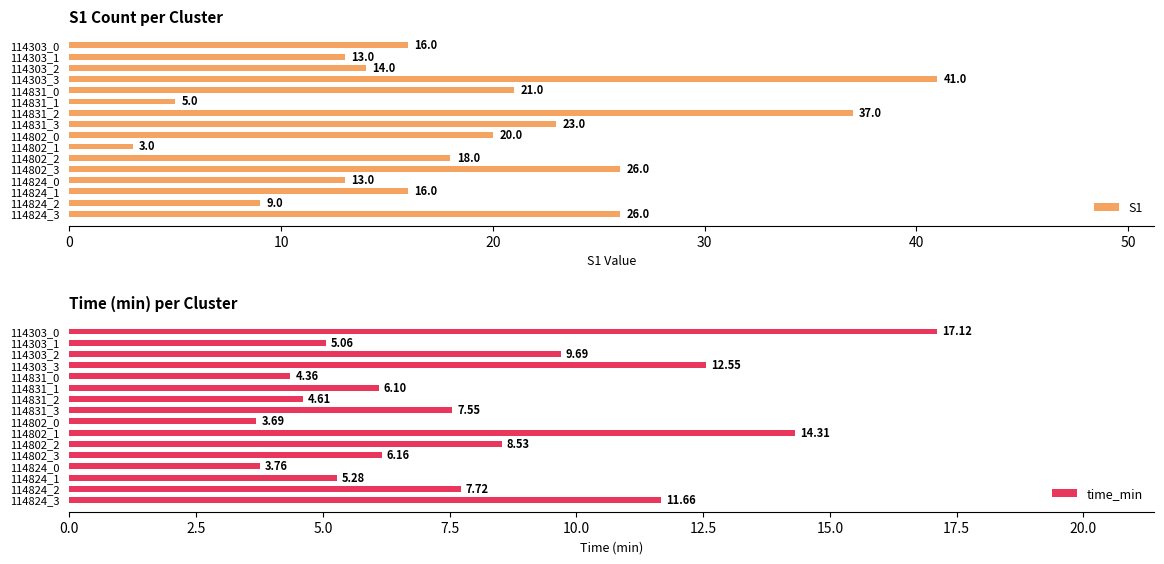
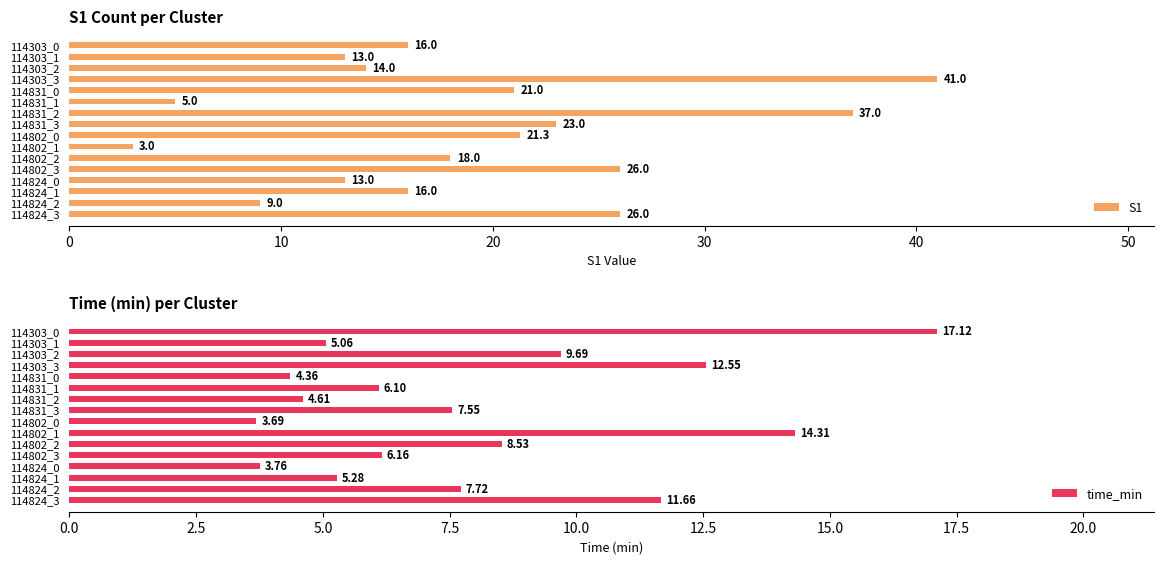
S1 Count per Cluster, 114802_0: 20.0 -> 21.3
